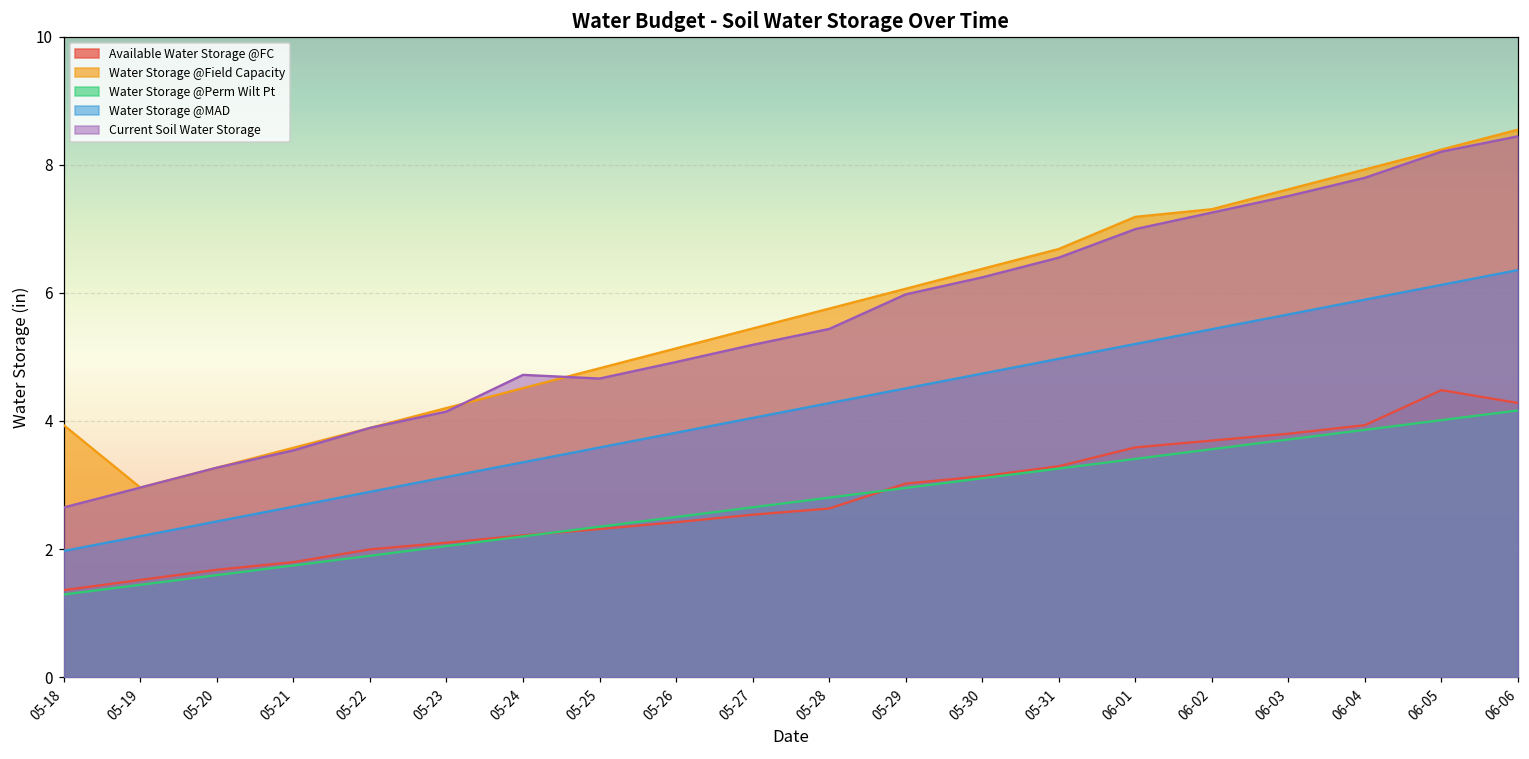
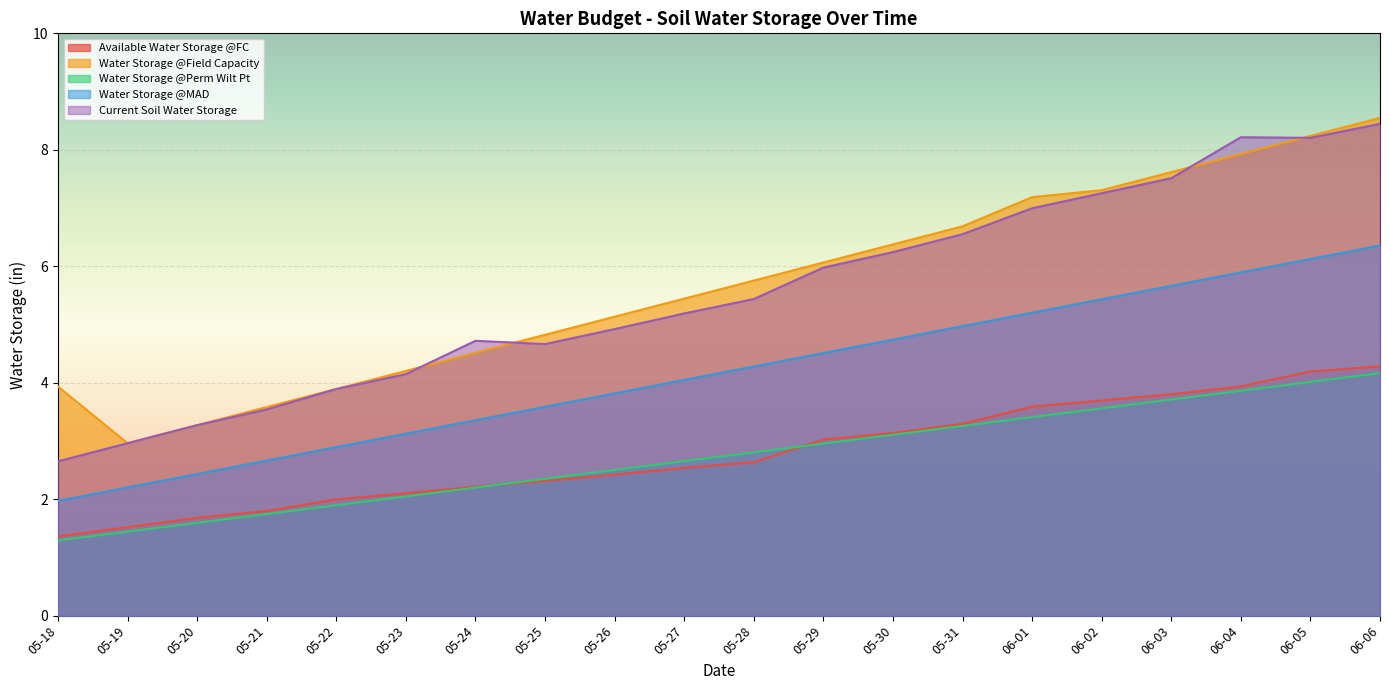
Current Soil Water Storage, 06-04: 7.8 -> 8.2
Available Water Storage @FC, 06-05: 4.5 -> 4.2
